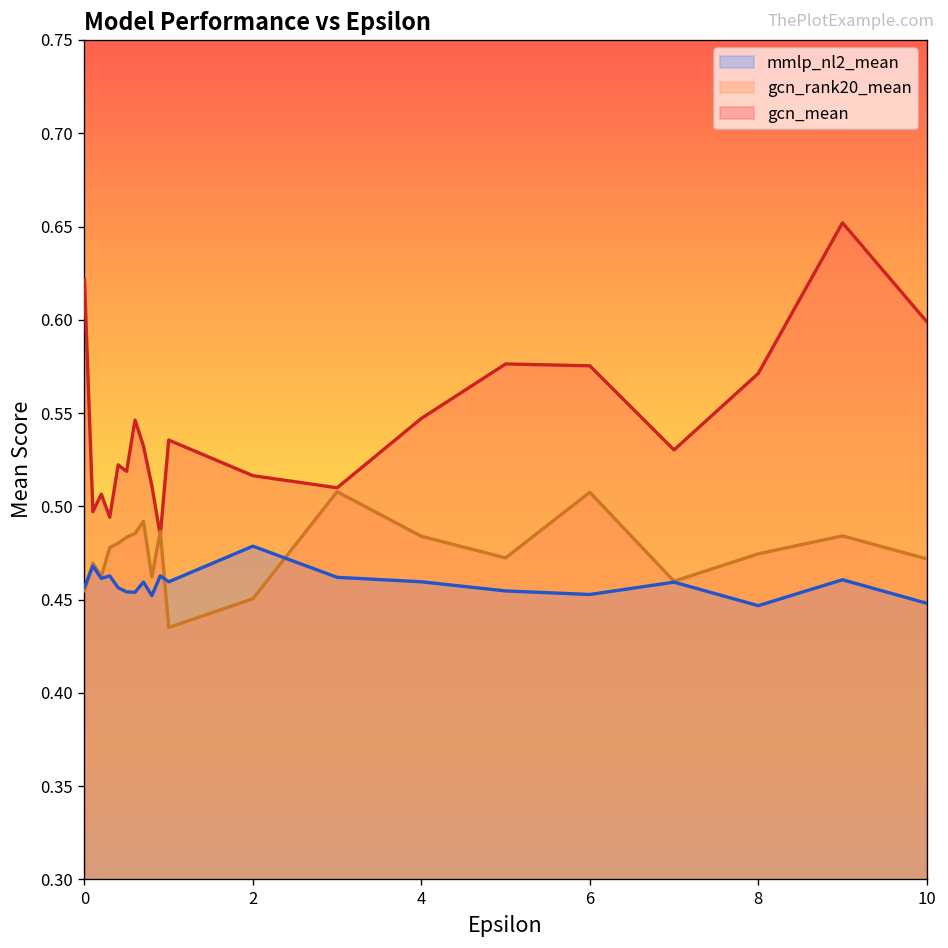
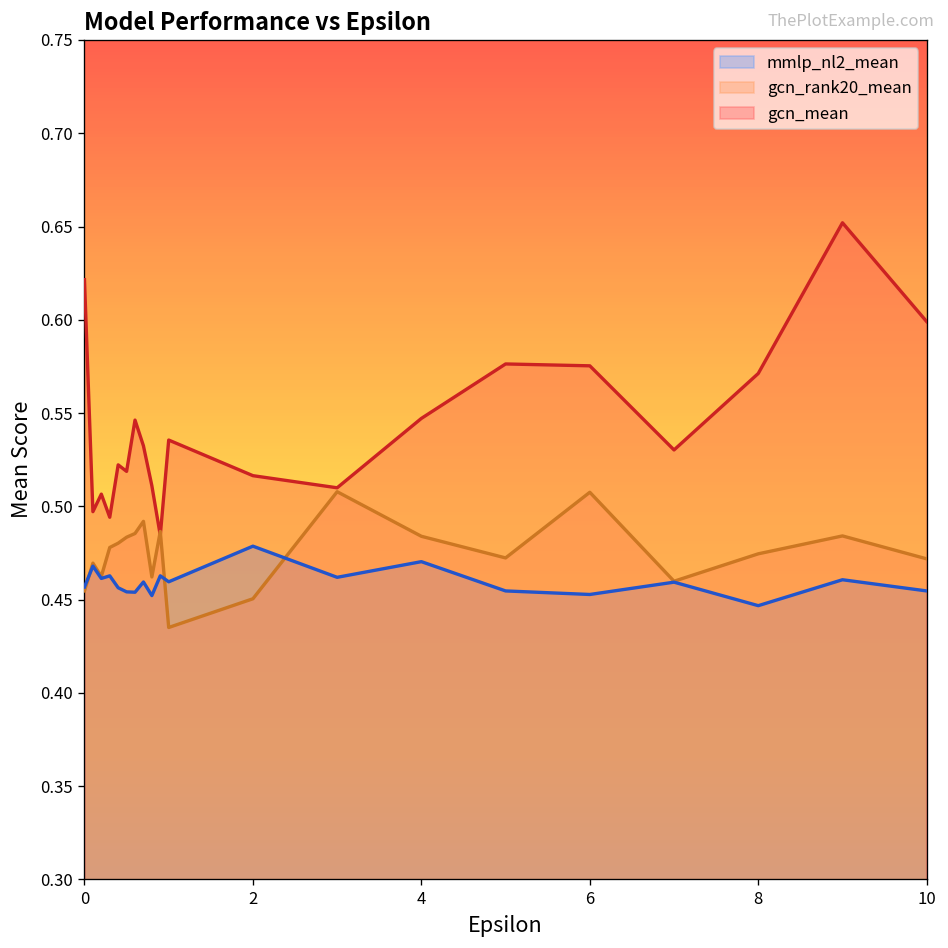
mmlp_nl2_mean, 4: 0.460 -> 0.470
mmlp_nl2_mean, 10: 0.448 -> 0.455
